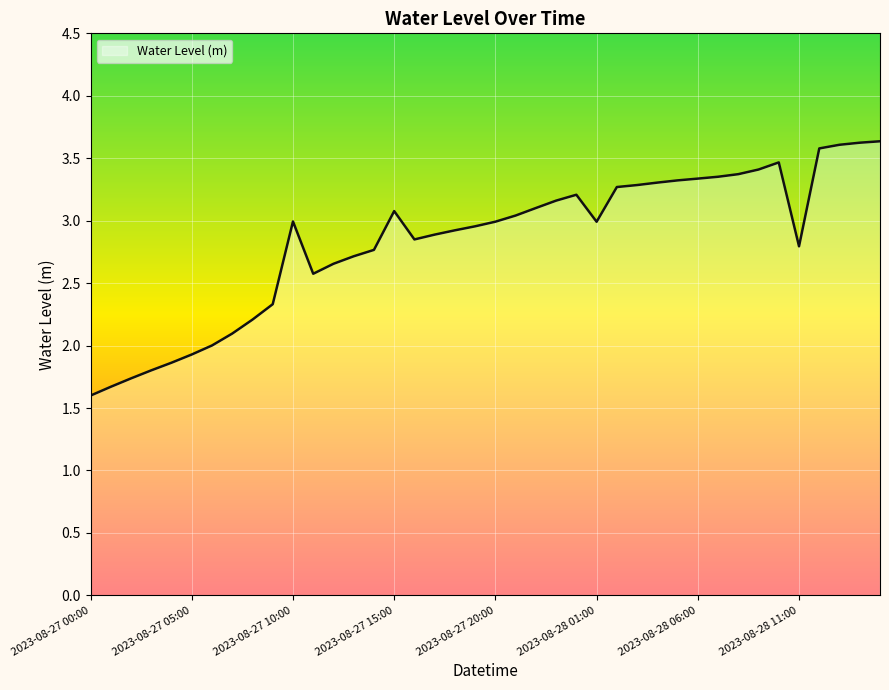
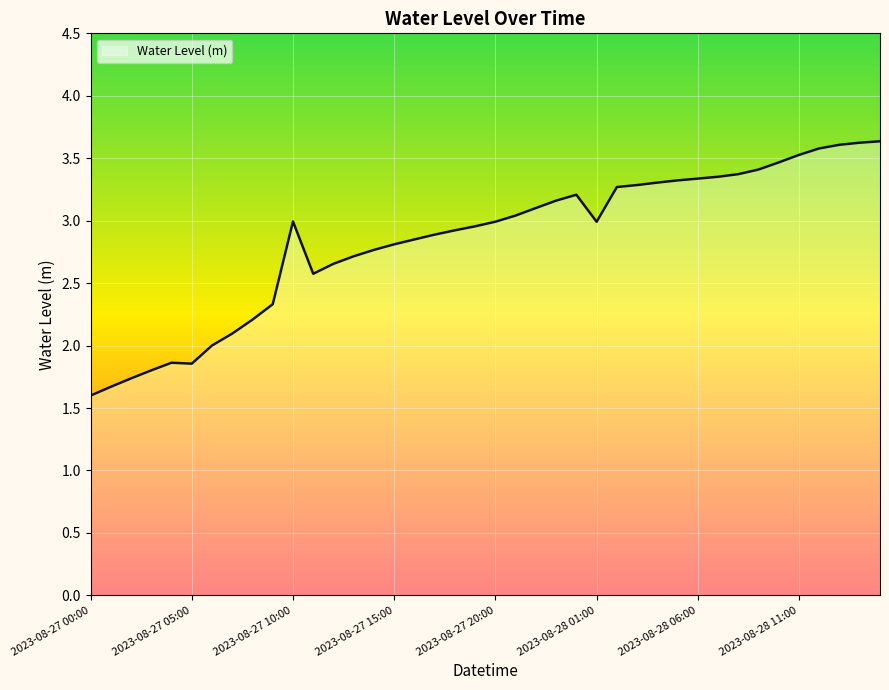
2023-08-27 05:00: 1.93 -> 1.86
2023-08-27 15:00: 3.08 -> 2.81
2023-08-28 11:00: 2.79 -> 3.53
